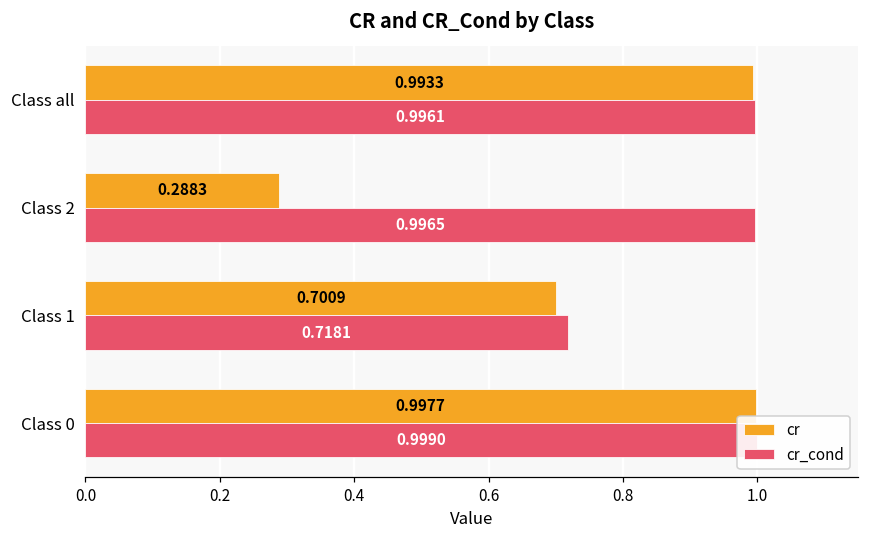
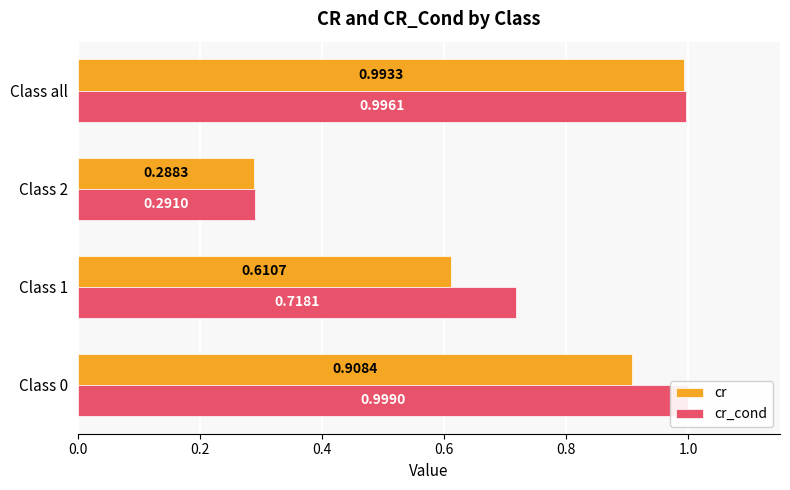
cr_cond, Class 2: 0.9965 -> 0.2910
cr, Class 1: 0.7009 -> 0.6107
cr, Class 0: 0.9977 -> 0.9084
